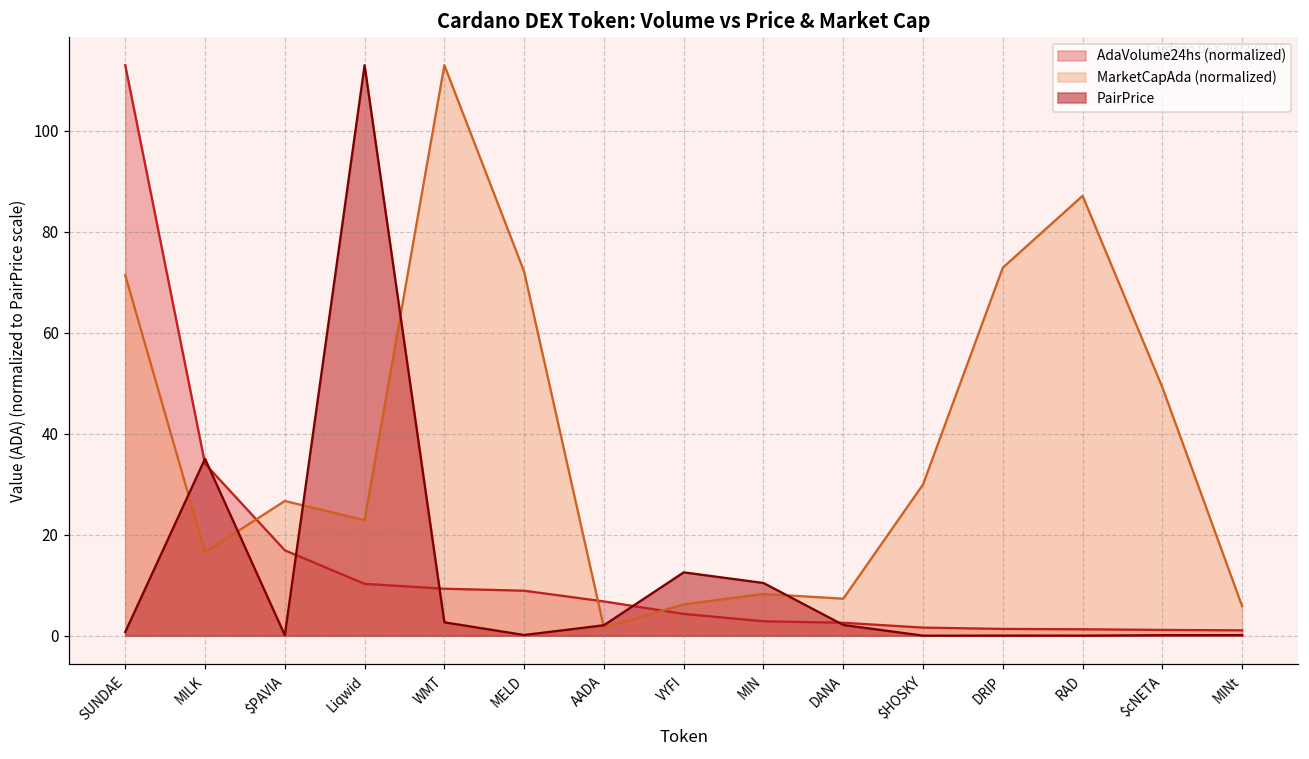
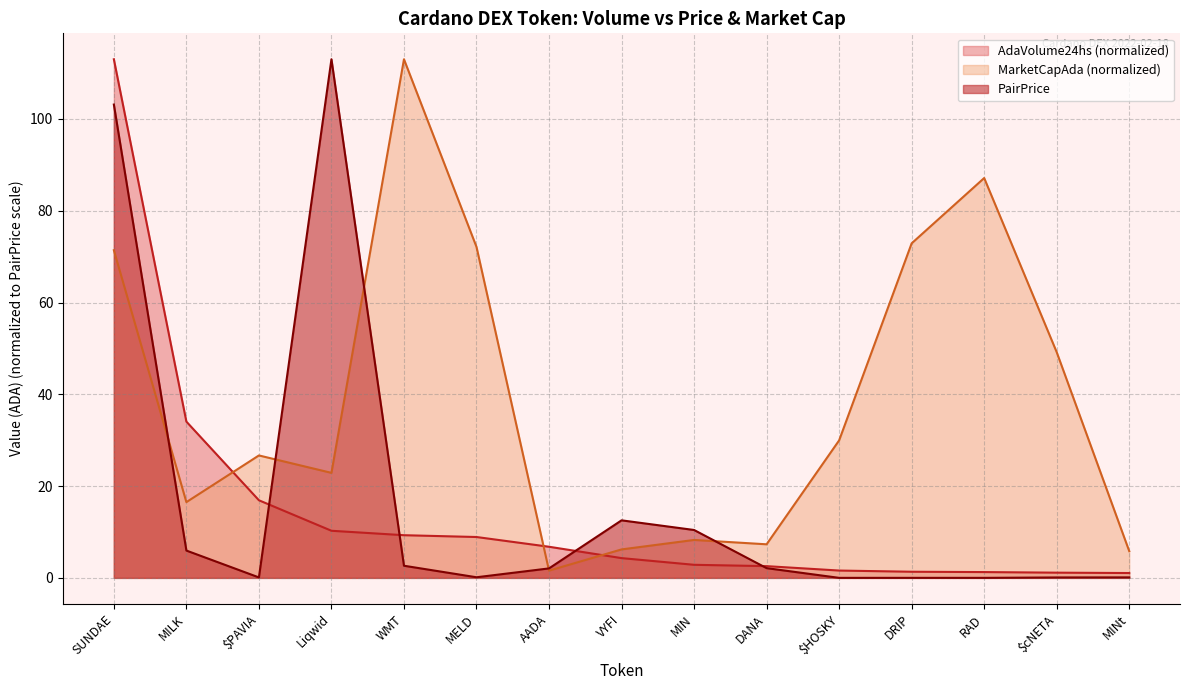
PairPrice, SUNDAE: 1 -> 103
PairPrice, MILK: 35 -> 6
